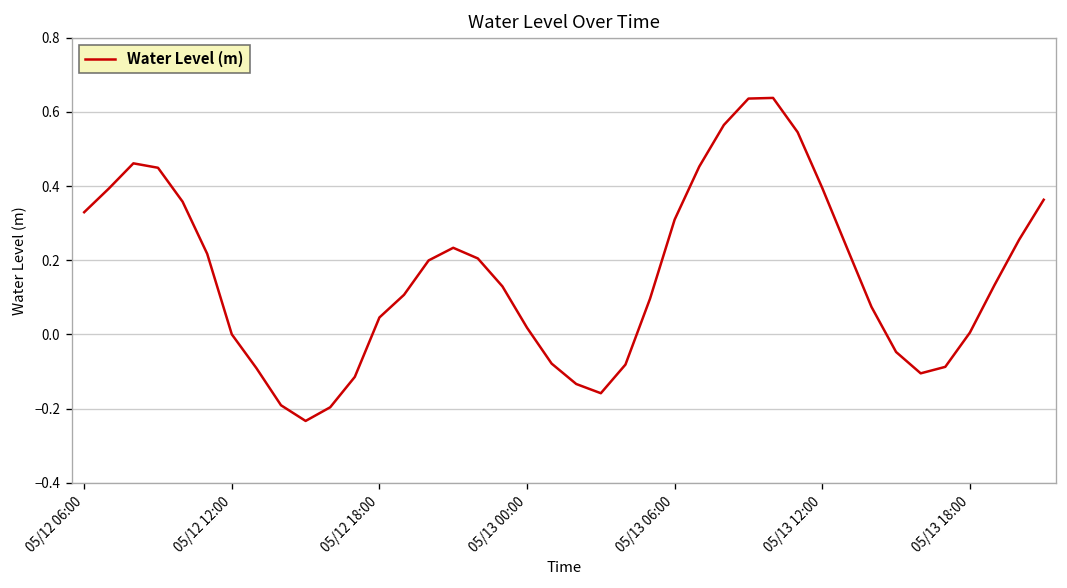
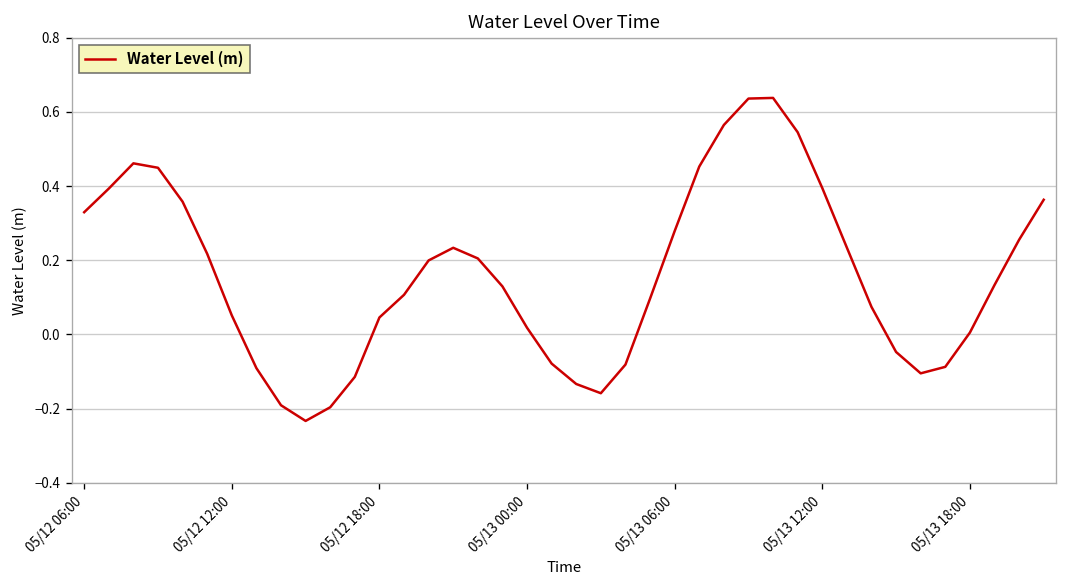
05/12 12:00: 0.00 -> 0.05
05/13 06:00: 0.31 -> 0.28
